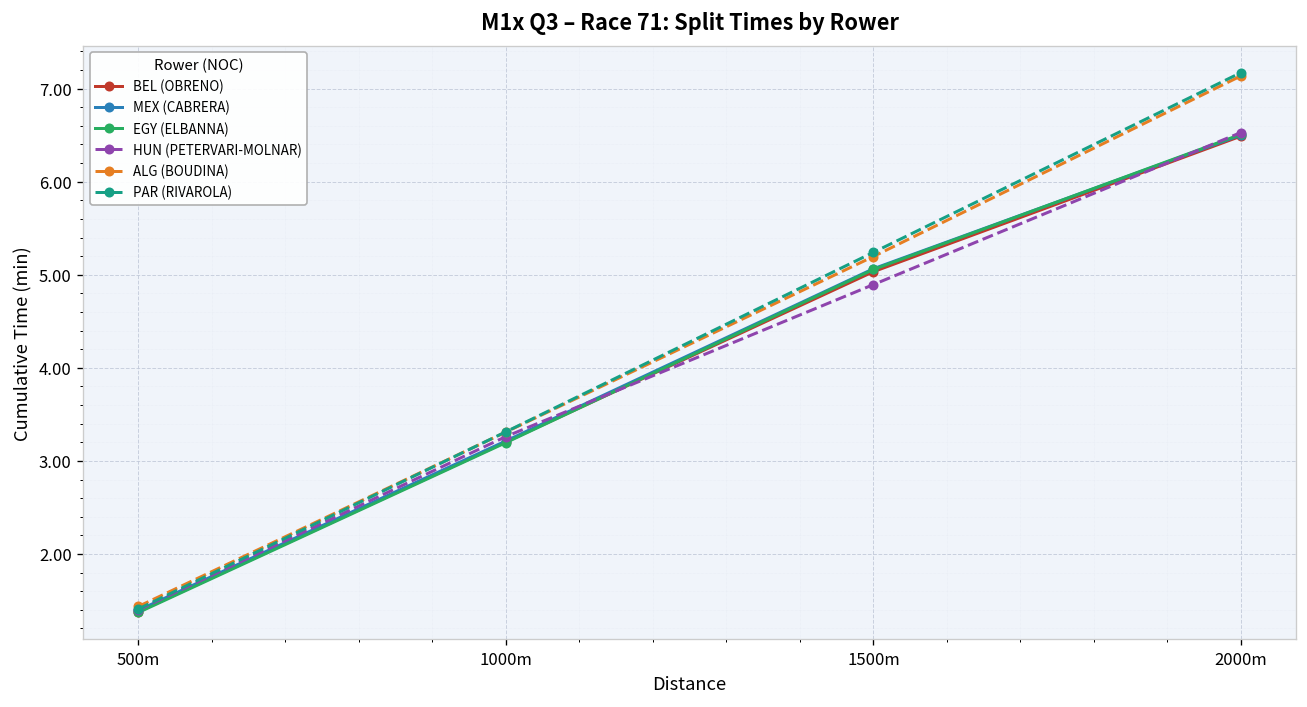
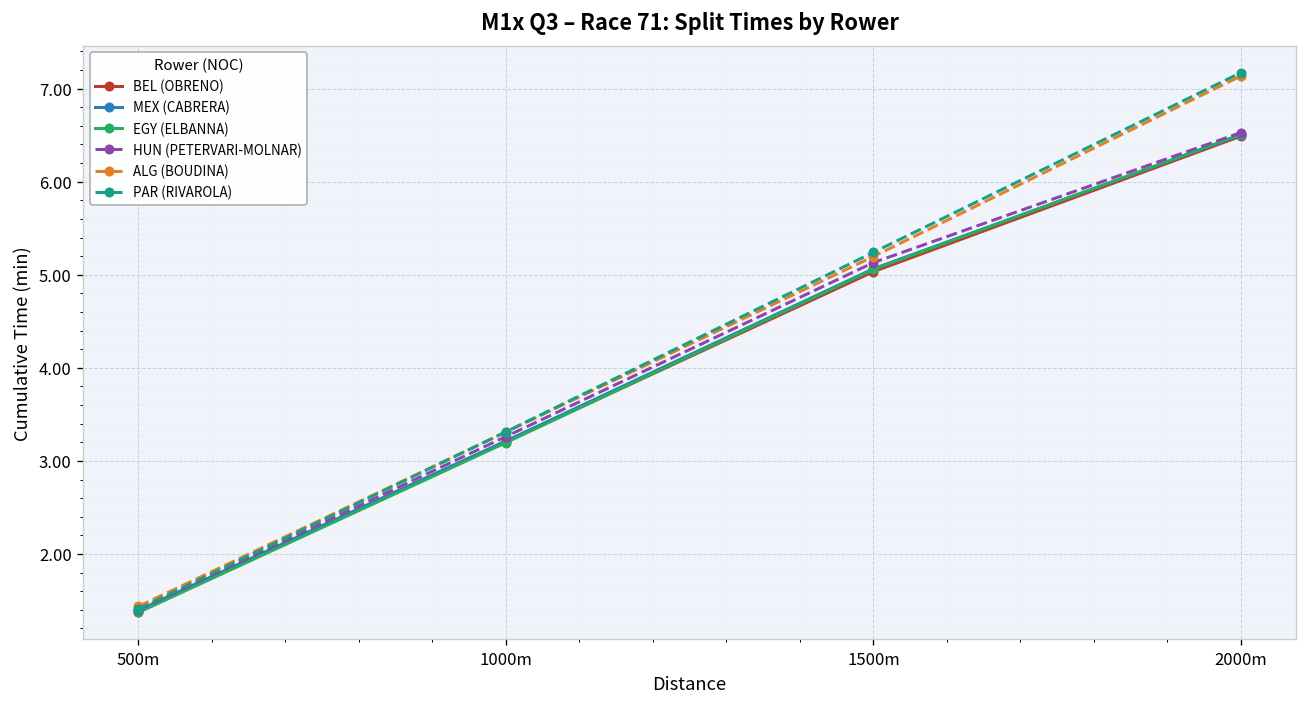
HUN (PETERVARI-MOLNAR), 1500m: 4.9 -> 5.1
